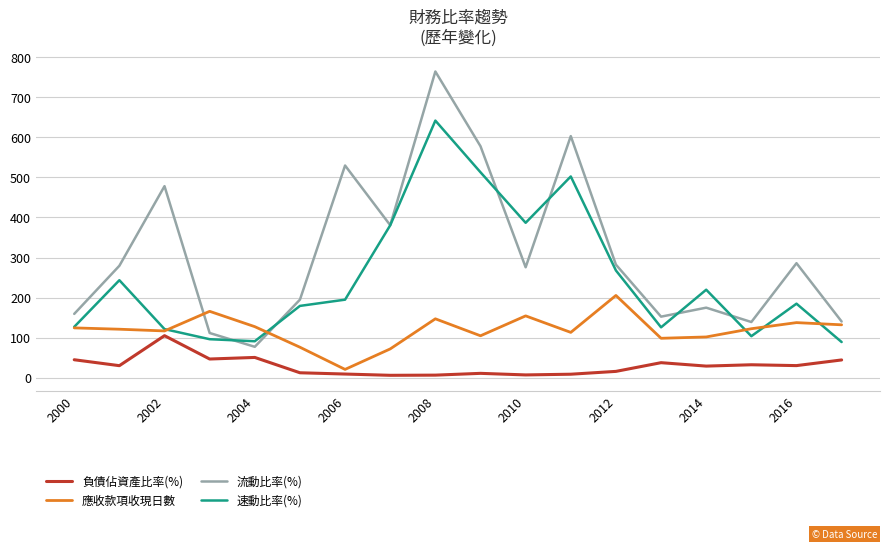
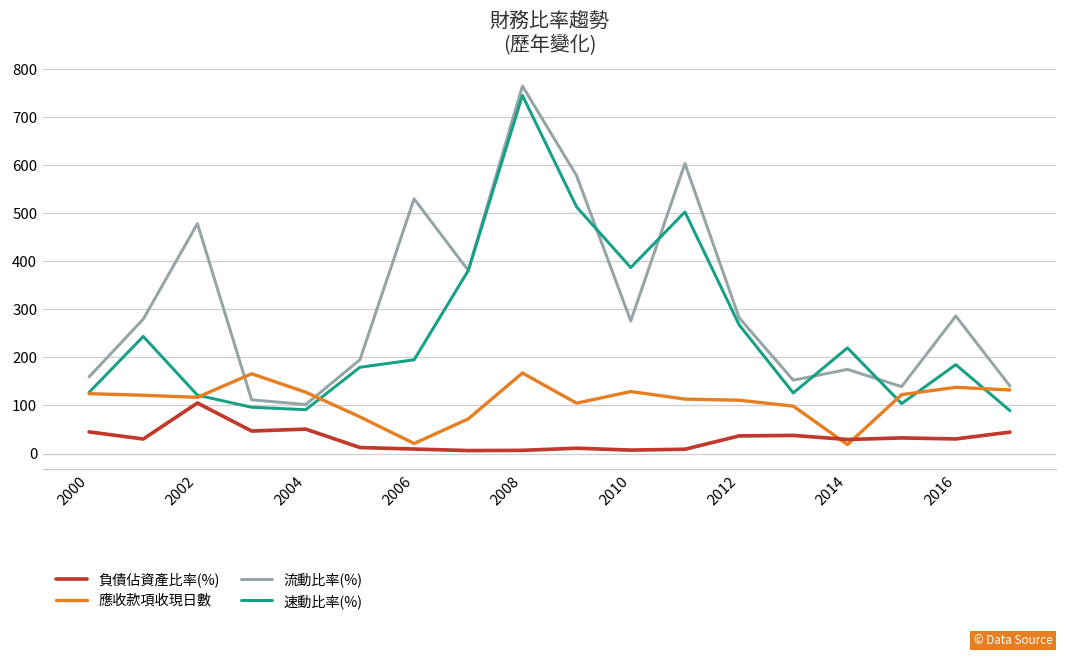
流動比率(%), 2004: 80 -> 100
應收款項收現日數, 2008: 150 -> 170
速動比率(%), 2008: 640 -> 740
應收款項收現日數, 2010: 150 -> 130
負債佔資產比率(%), 2012: 20 -> 40
應收款項收現日數, 2012: 210 -> 110
應收款項收現日數, 2014: 100 -> 20
